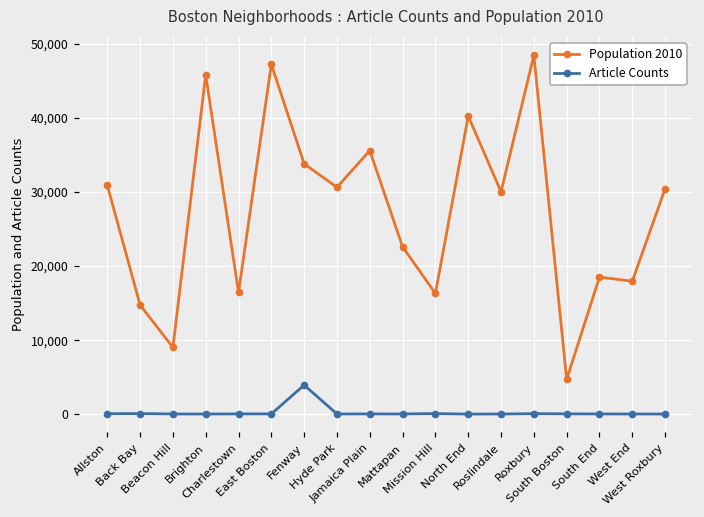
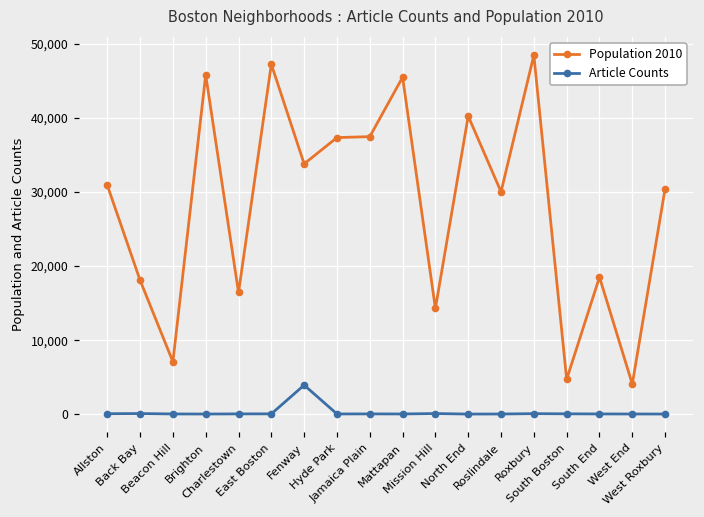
Population 2010, Back Bay: 15,000 -> 18,000
Population 2010, Beacon Hill: 9,000 -> 7,000
Population 2010, Hyde Park: 31,000 -> 37,000
Population 2010, Jamaica Plain: 36,000 -> 37,000
Population 2010, Mattapan: 23,000 -> 45,000
Population 2010, Mission Hill: 16,000 -> 14,000
Population 2010, West End: 18,000 -> 4,000
